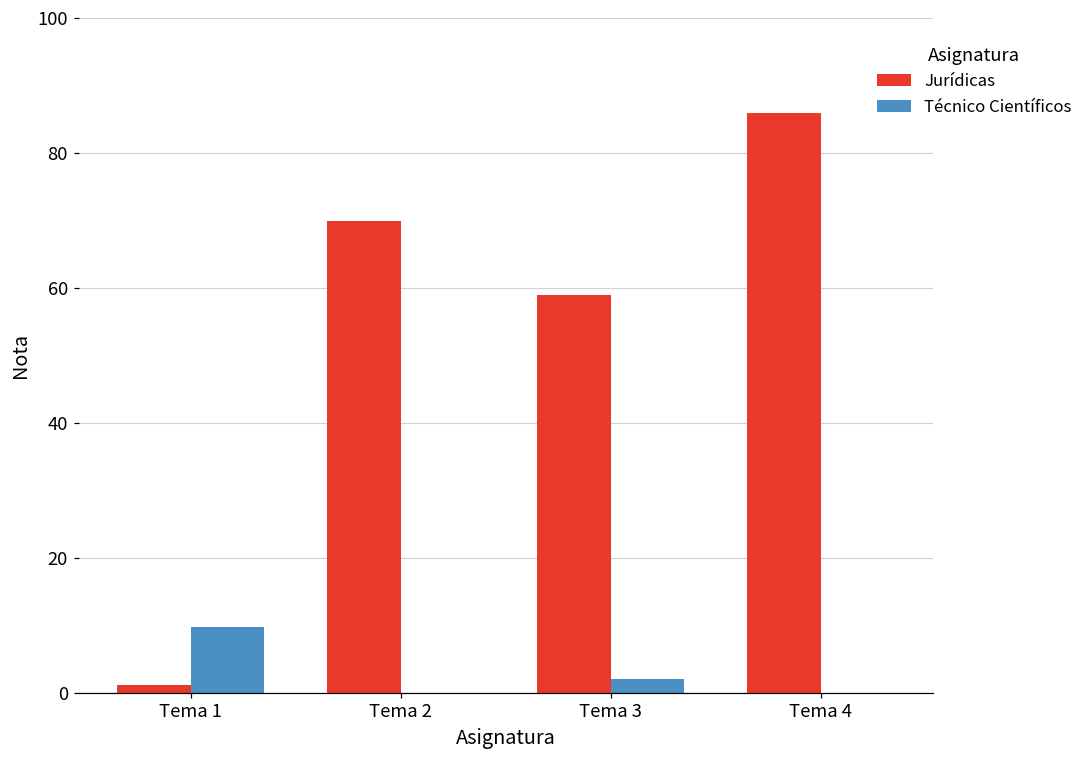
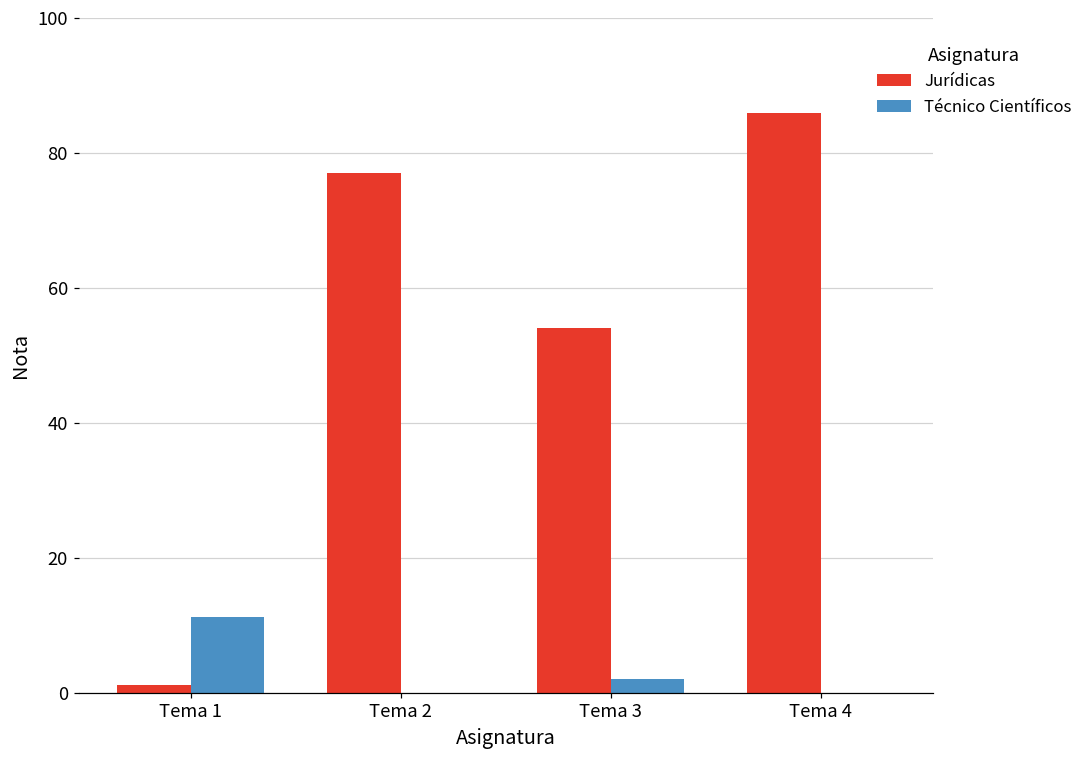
Técnico Científicos, Tema 1: 10 -> 11
Jurídicas, Tema 2: 70 -> 77
Jurídicas, Tema 3: 59 -> 54
